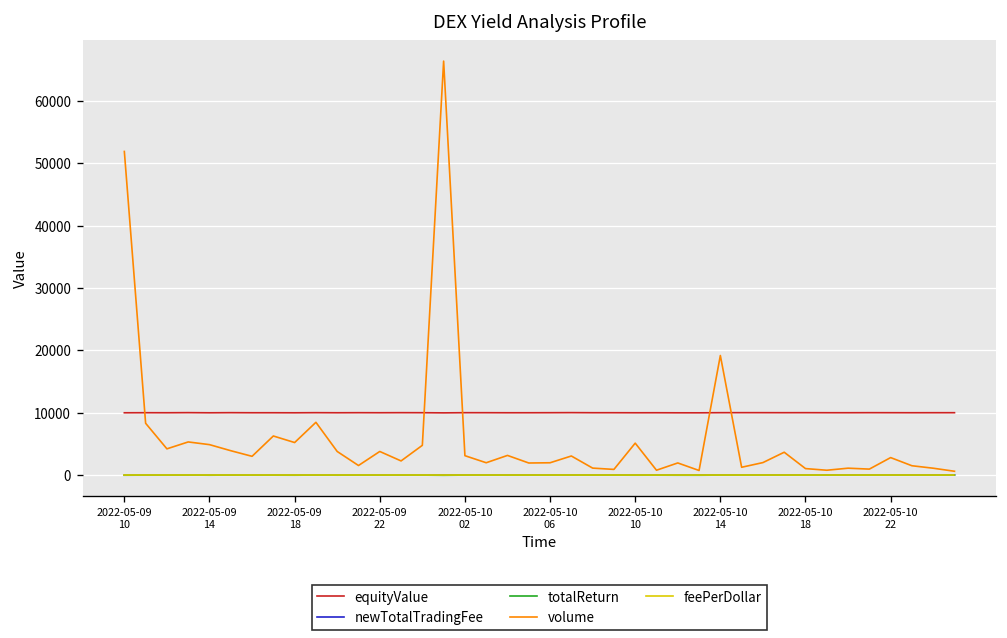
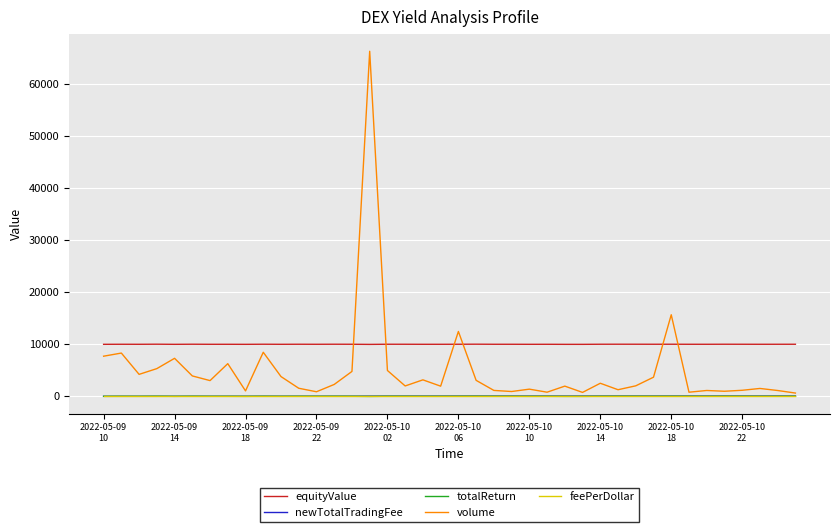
volume, 2022-05-09 10: 52000 -> 8000
volume, 2022-05-09 14: 5000 -> 7000
volume, 2022-05-09 18: 5000 -> 1000
volume, 2022-05-09 22: 4000 -> 1000
volume, 2022-05-10 02: 3000 -> 5000
volume, 2022-05-10 06: 2000 -> 12000
volume, 2022-05-10 10: 5000 -> 1000
volume, 2022-05-10 14: 19000 -> 3000
volume, 2022-05-10 18: 1000 -> 16000
volume, 2022-05-10 22: 3000 -> 1000
